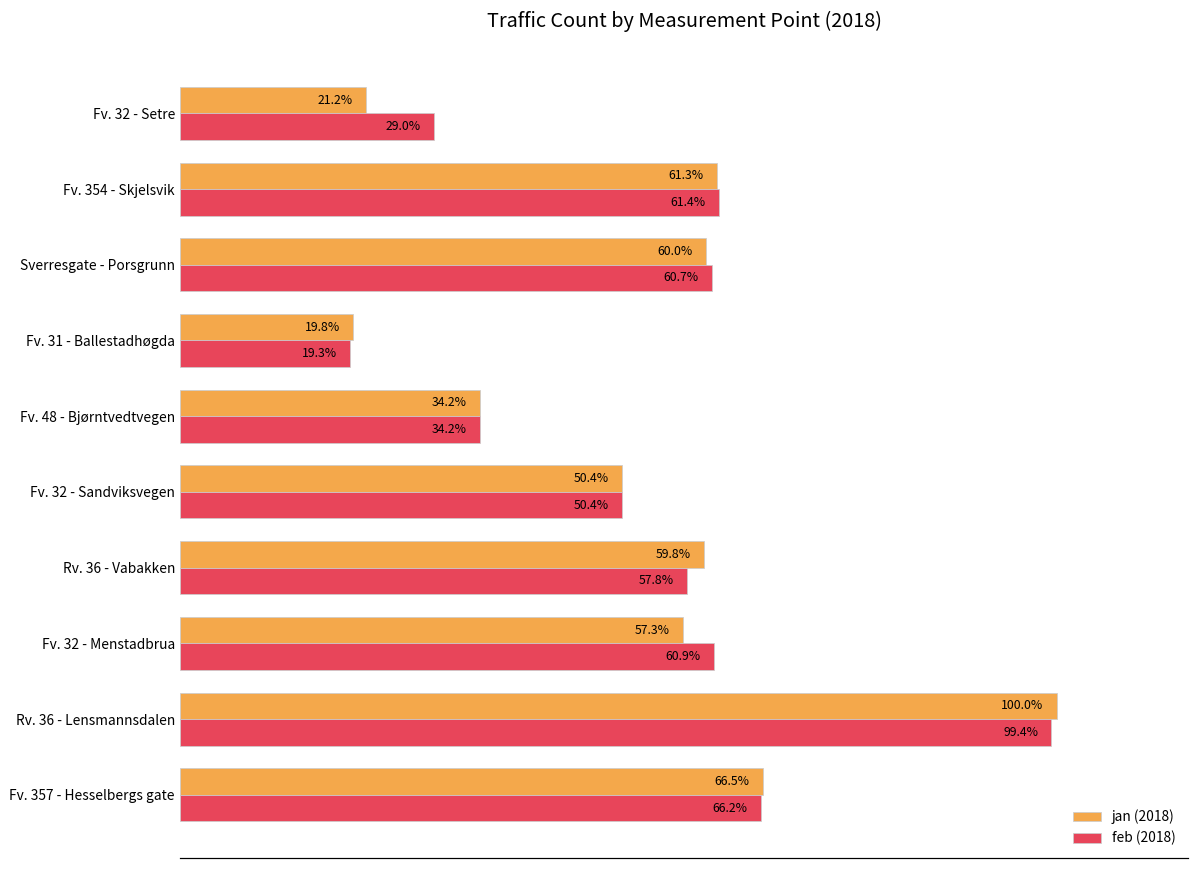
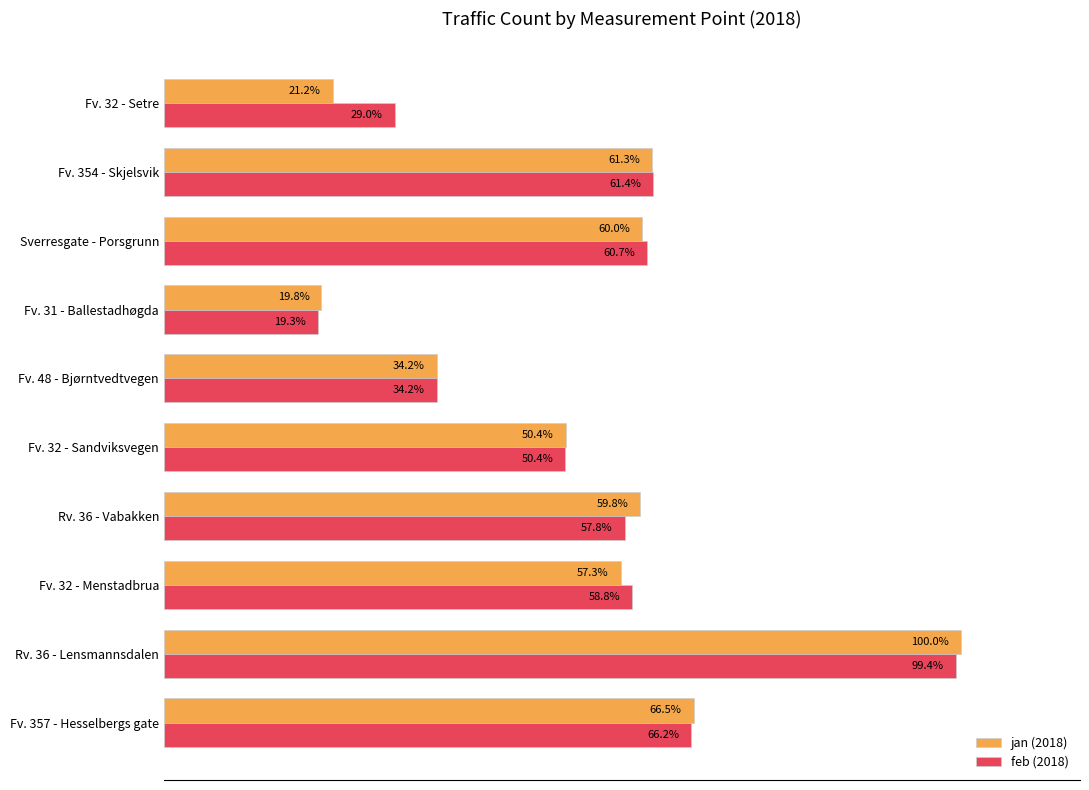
feb (2018), Fv. 32 - Menstadbrua: 60.9% -> 58.8%
